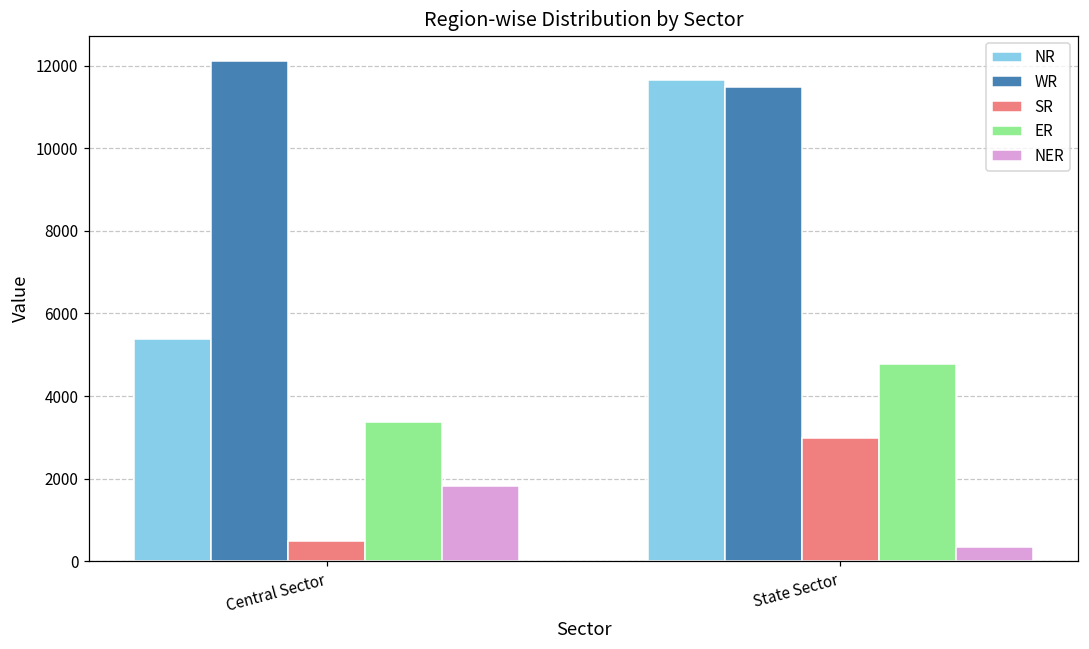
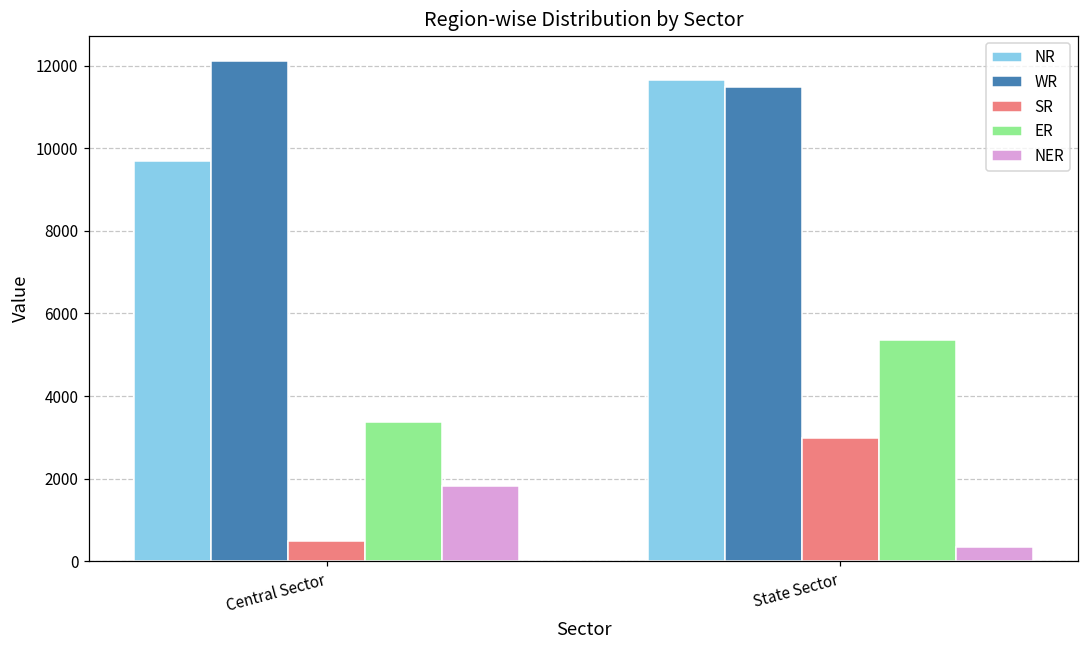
NR, Central Sector: 5400 -> 9700
ER, State Sector: 4800 -> 5300
